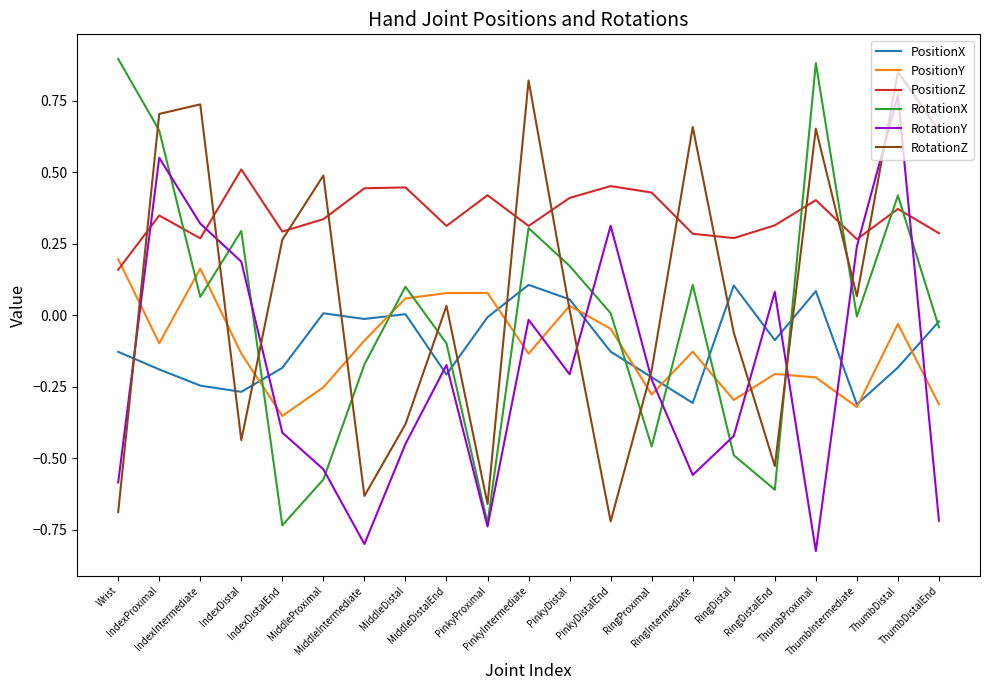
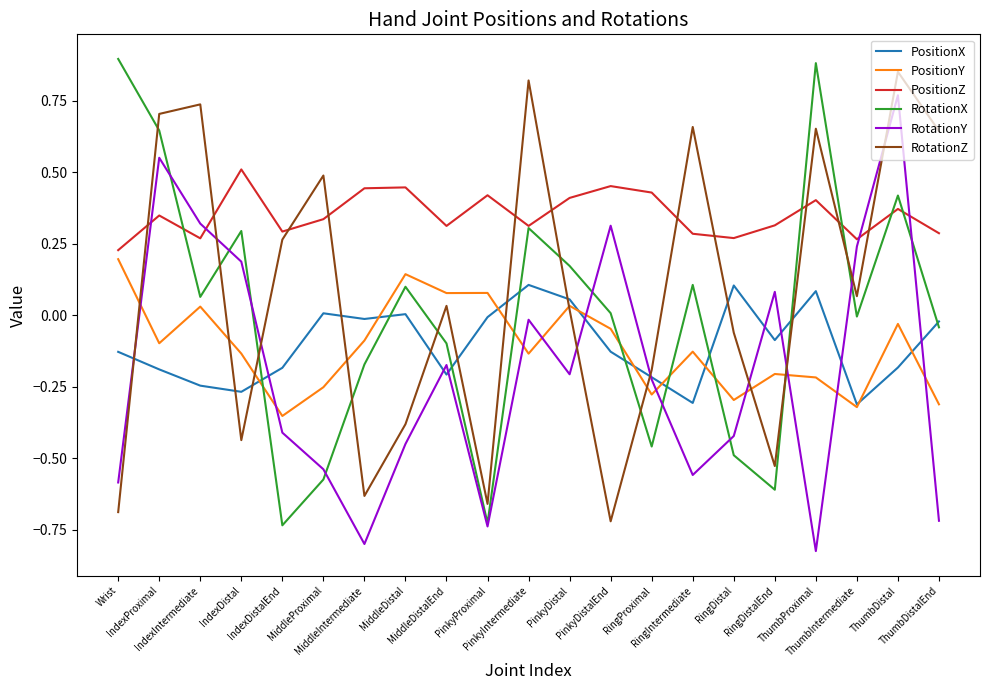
PositionZ, Wrist: 0.16 -> 0.23
PositionY, IndexIntermediate: 0.16 -> 0.03
PositionY, MiddleDistal: 0.06 -> 0.14
